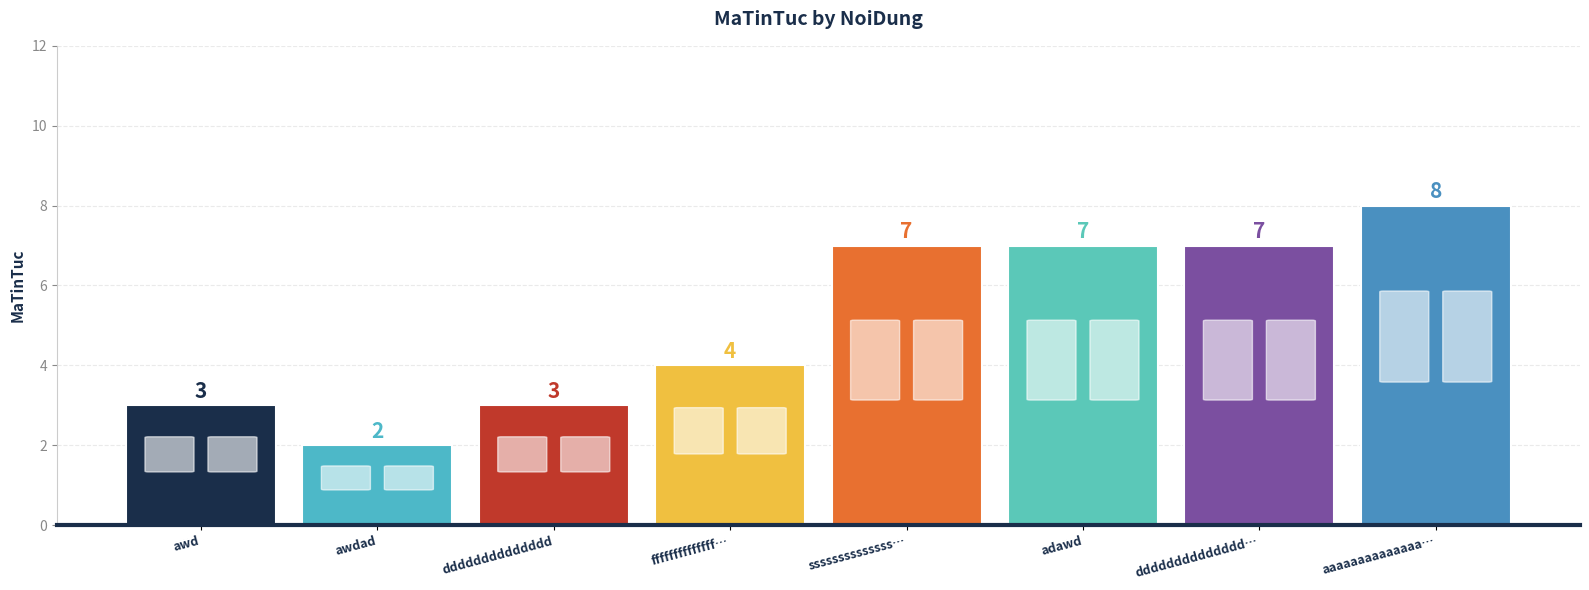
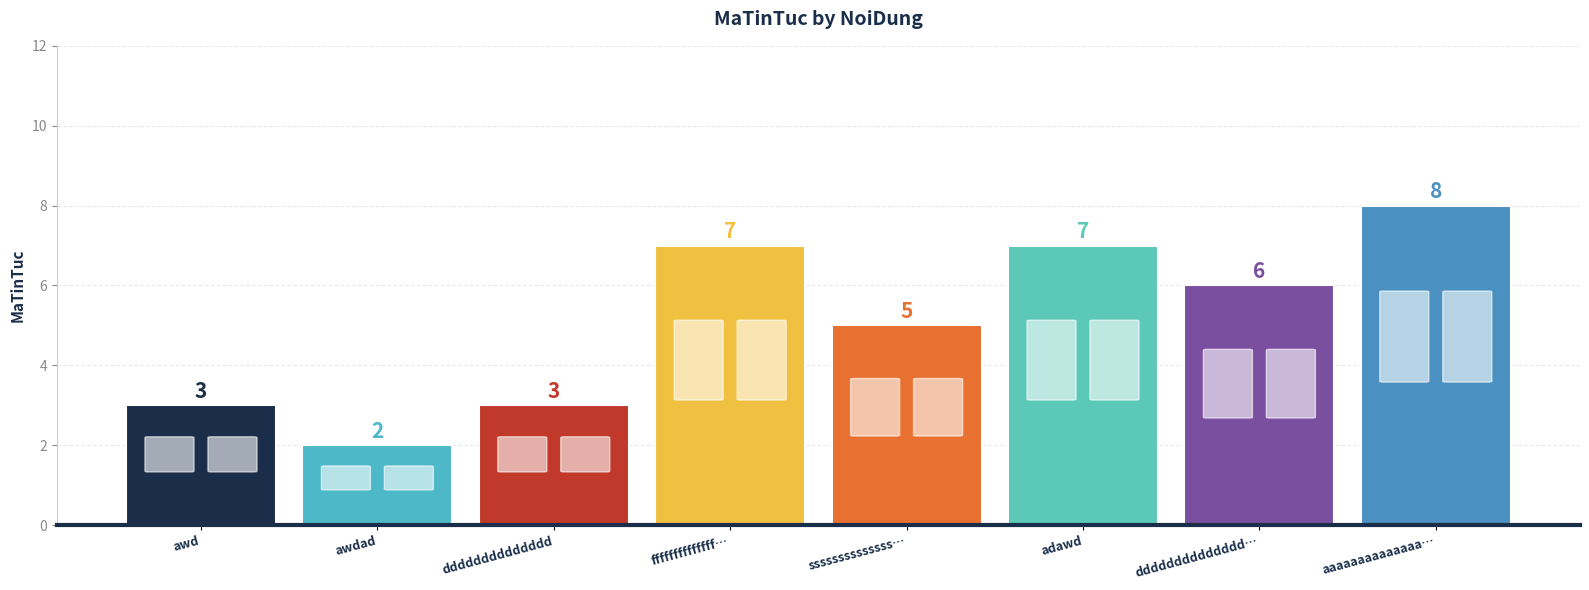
ffffffffffffff…: 4 -> 7
ssssssssssssss…: 7 -> 5
dddddddddddddd…: 7 -> 6
